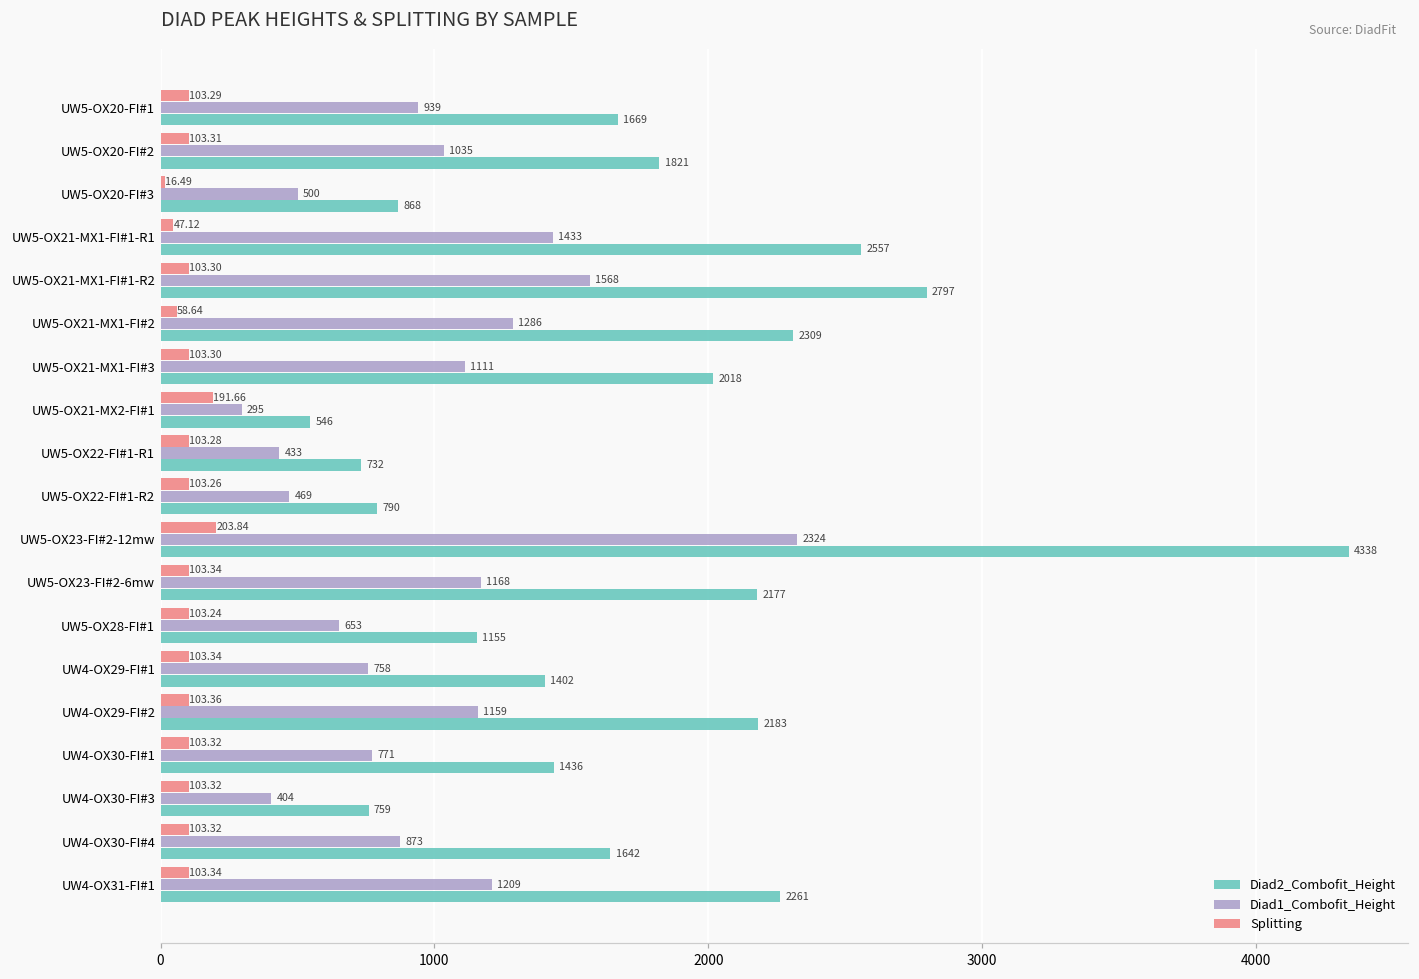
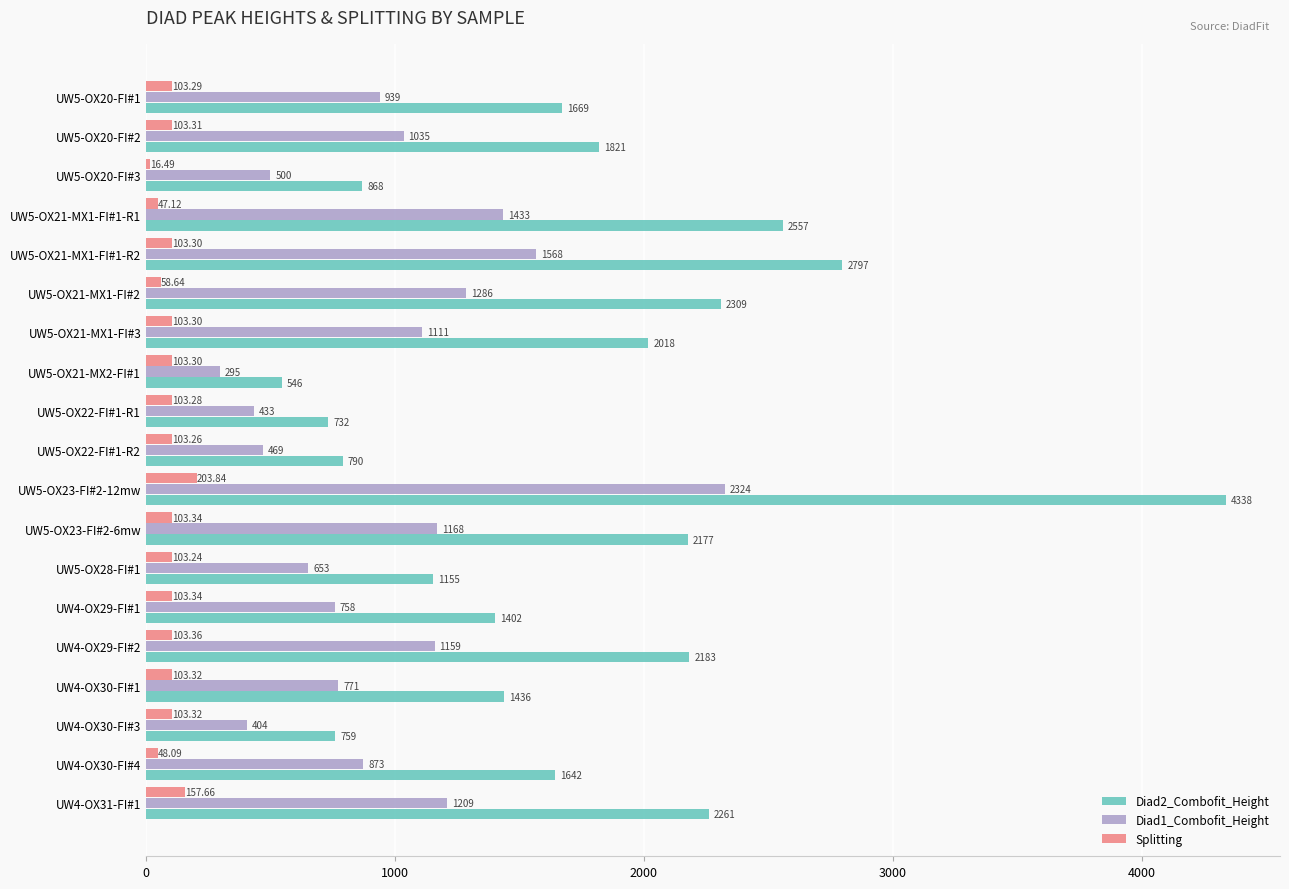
Splitting, UW5-OX21-MX2-FI#1: 191.66 -> 103.30
Splitting, UW4-OX30-FI#4: 103.32 -> 48.09
Splitting, UW4-OX31-FI#1: 103.34 -> 157.66
